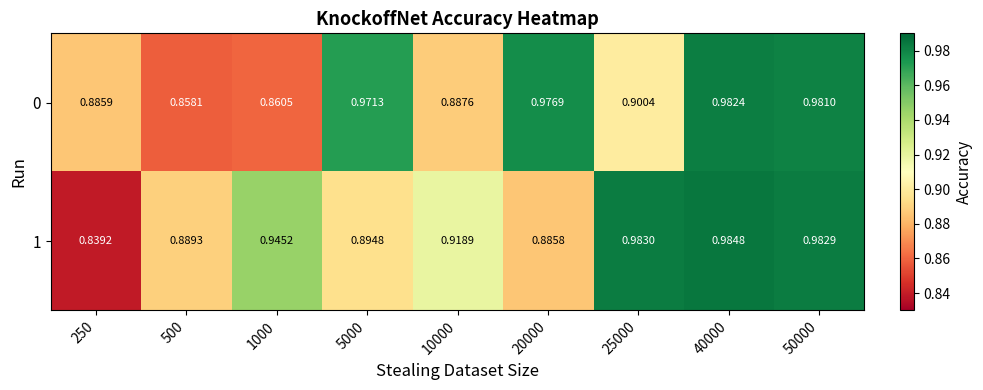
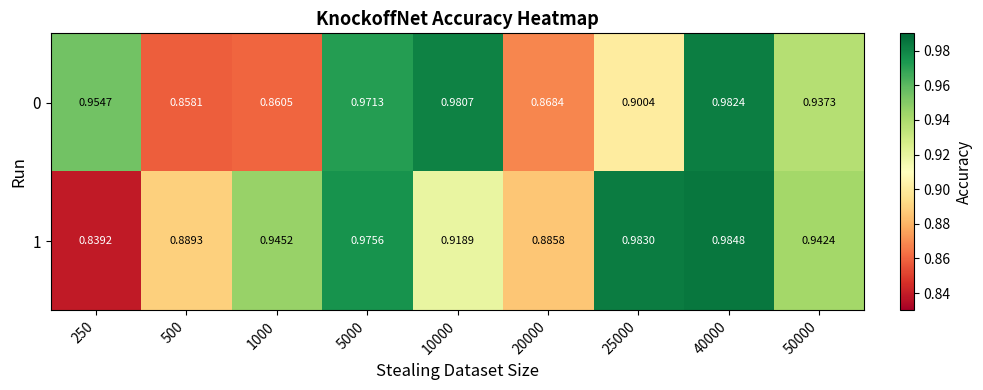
0, 250: 0.8859 -> 0.9547
0, 10000: 0.8876 -> 0.9807
0, 20000: 0.9769 -> 0.8684
0, 50000: 0.9810 -> 0.9373
1, 5000: 0.8948 -> 0.9756
1, 50000: 0.9829 -> 0.9424
